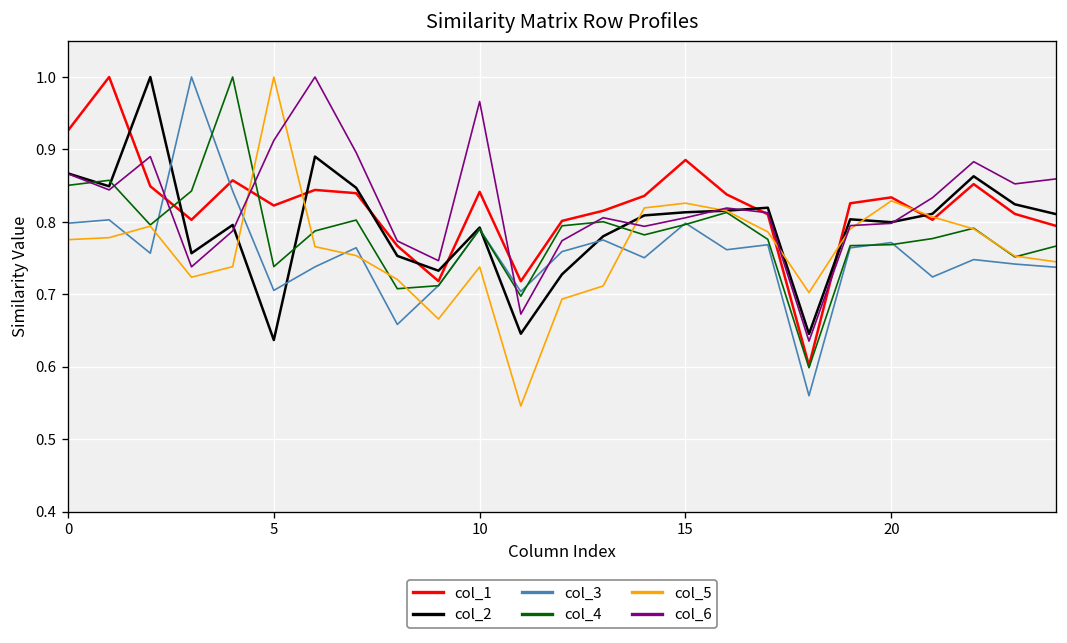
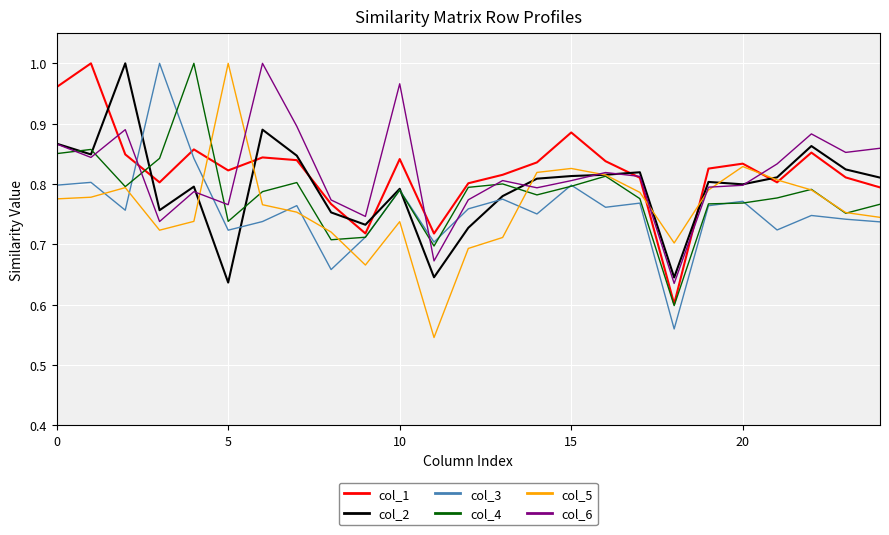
col_1, 0: 0.93 -> 0.96
col_3, 5: 0.71 -> 0.72
col_6, 5: 0.91 -> 0.77
